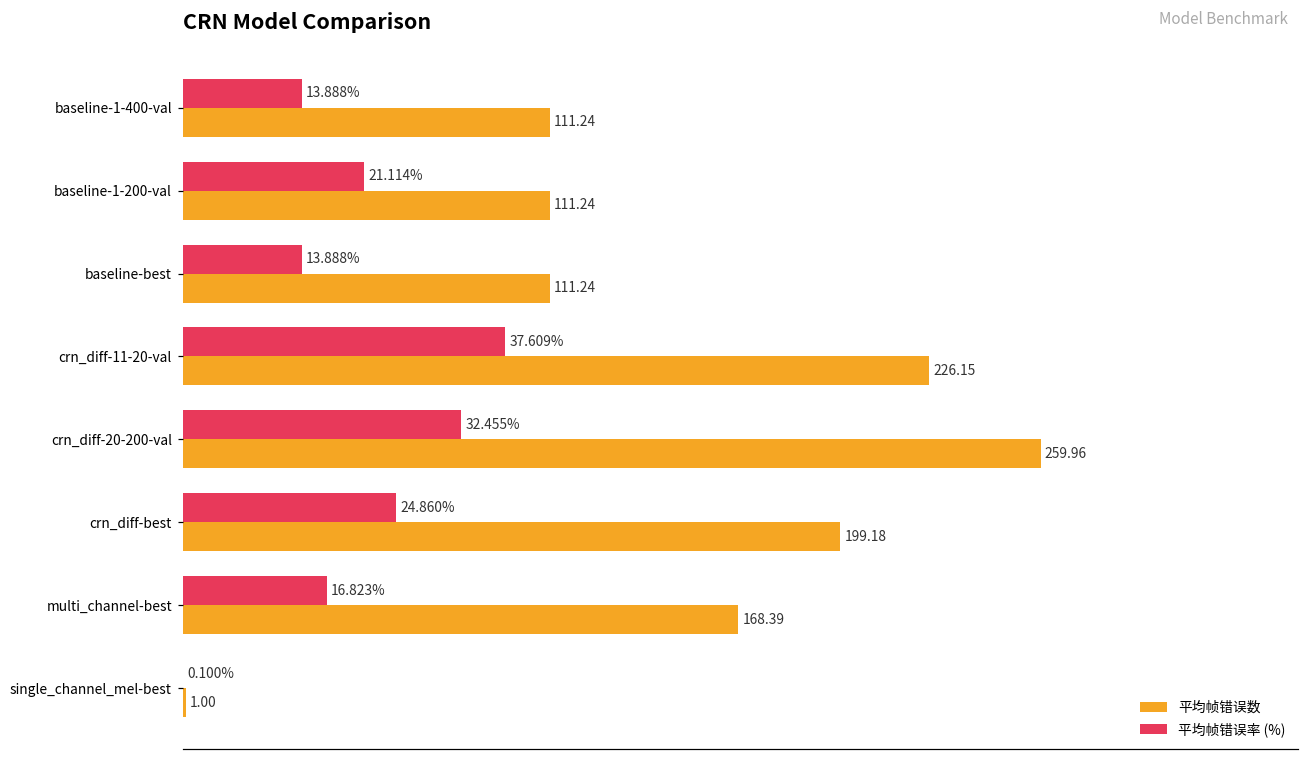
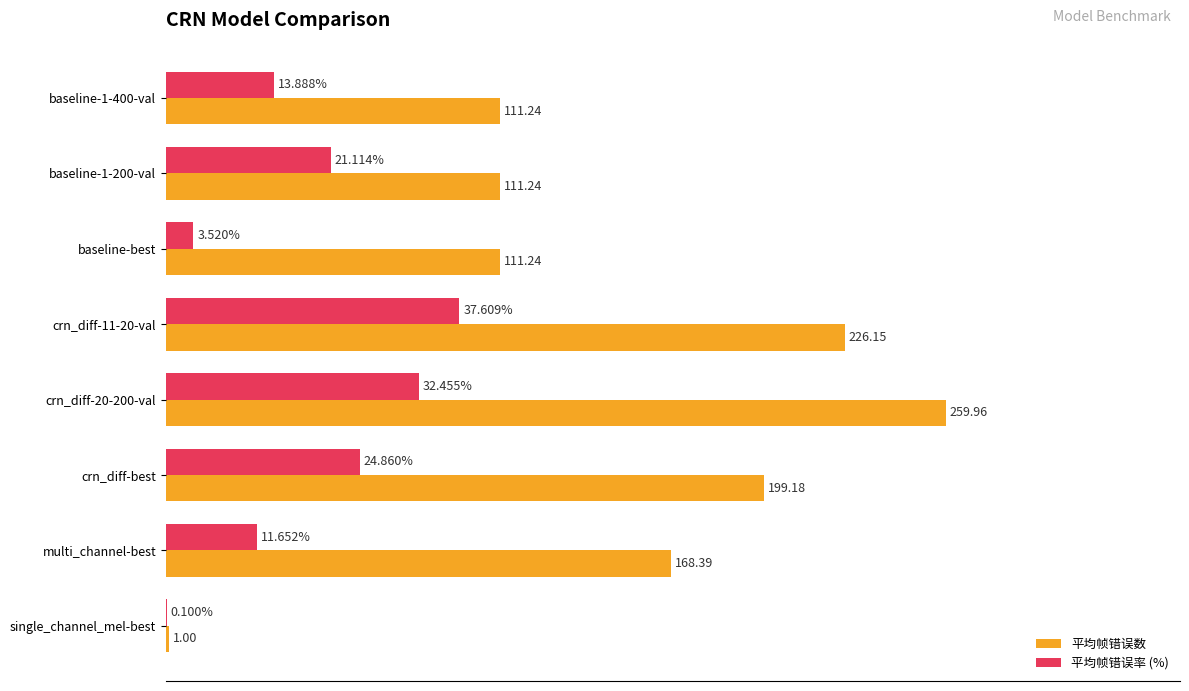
平均帧错误率 (%), baseline-best: 13.888% -> 3.520%
平均帧错误率 (%), multi_channel-best: 16.823% -> 11.652%
